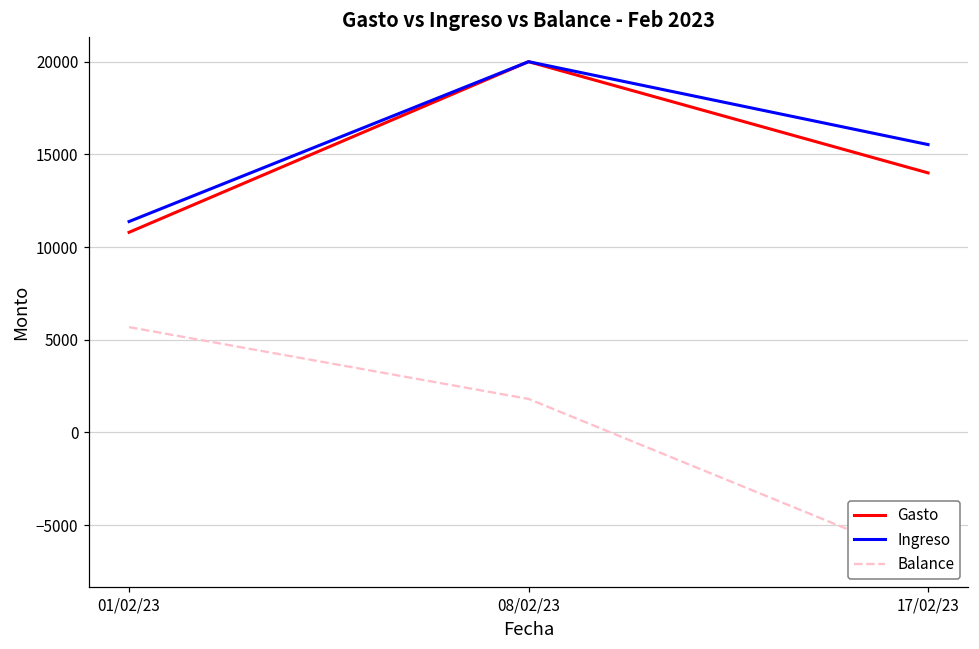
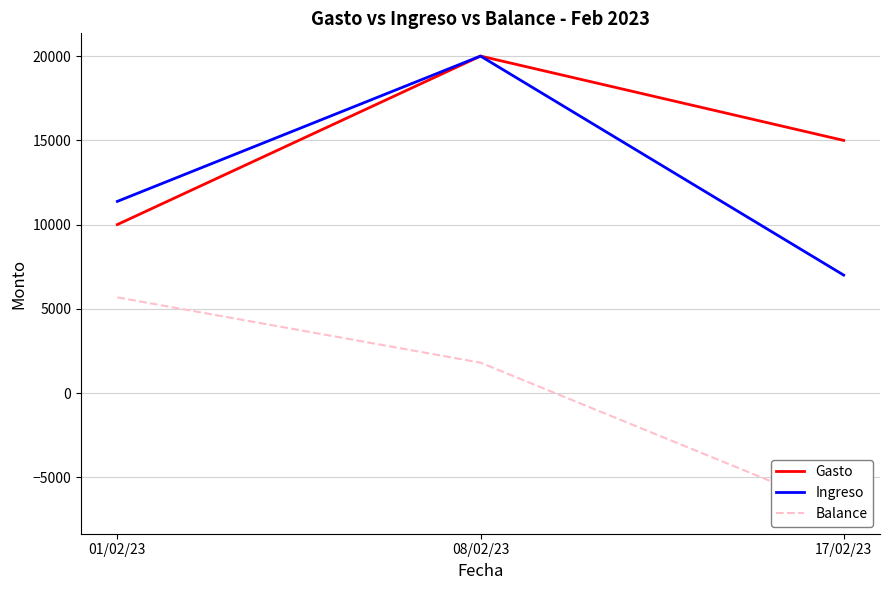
Gasto, 01/02/23: 10800 -> 10000
Gasto, 17/02/23: 14000 -> 15000
Ingreso, 17/02/23: 15500 -> 7000
